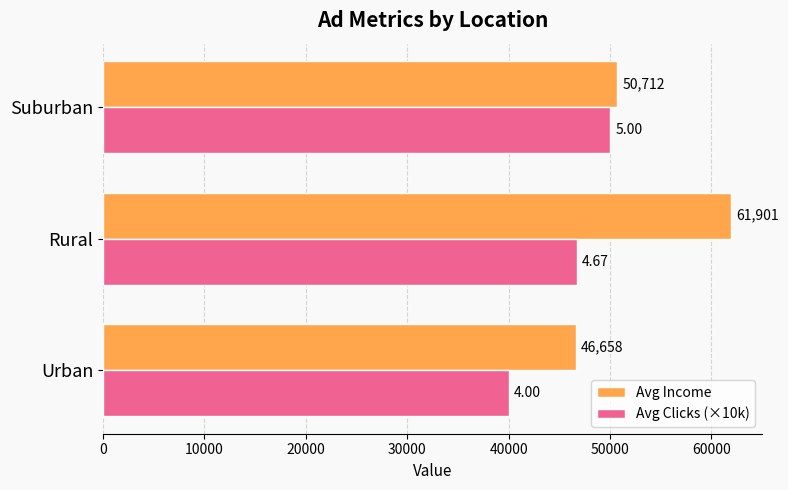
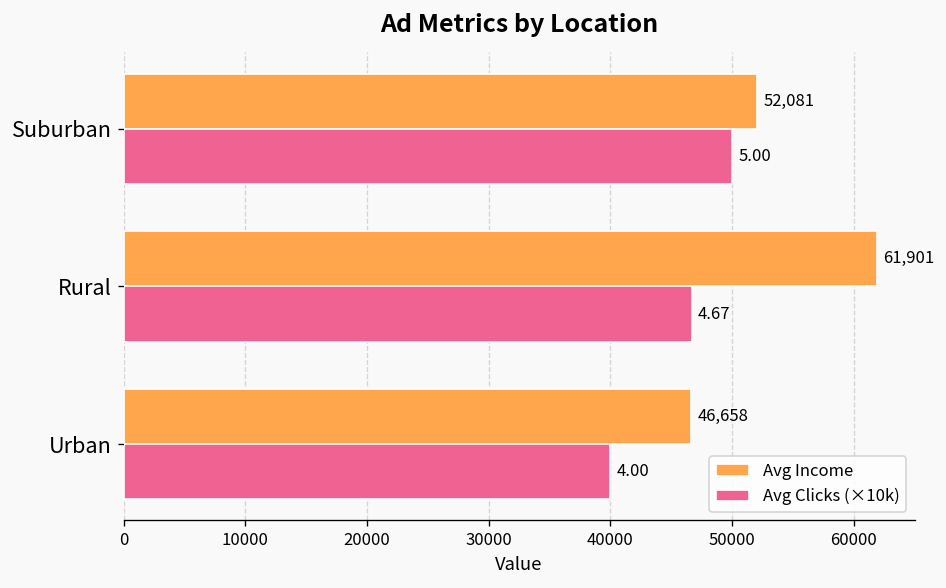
Avg Income, Suburban: 50,712 -> 52,081
